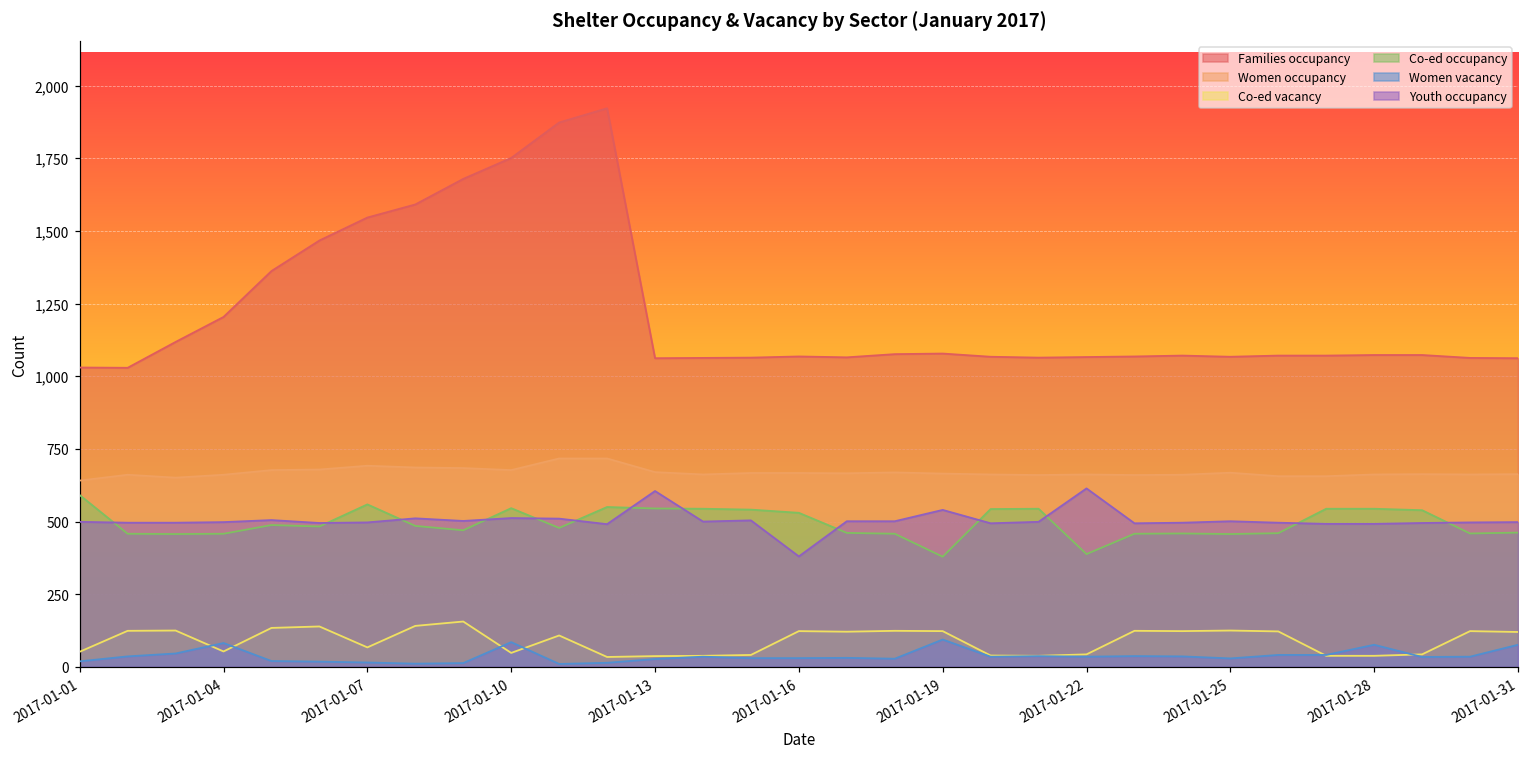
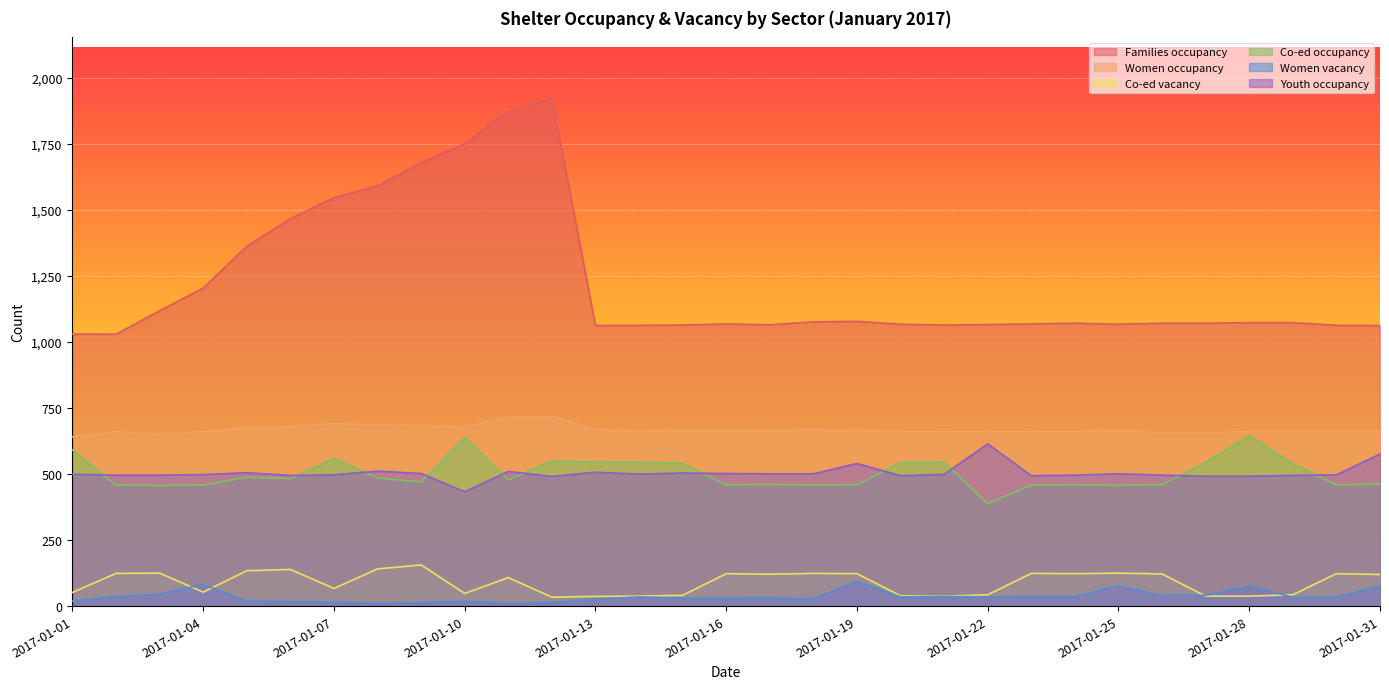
Co-ed occupancy, 2017-01-10: 550 -> 640
Women vacancy, 2017-01-10: 90 -> 20
Youth occupancy, 2017-01-10: 510 -> 430
Youth occupancy, 2017-01-13: 610 -> 510
Co-ed occupancy, 2017-01-16: 530 -> 460
Youth occupancy, 2017-01-16: 380 -> 500
Co-ed occupancy, 2017-01-19: 380 -> 460
Women vacancy, 2017-01-25: 30 -> 80
Co-ed occupancy, 2017-01-28: 540 -> 650
Youth occupancy, 2017-01-31: 500 -> 580
